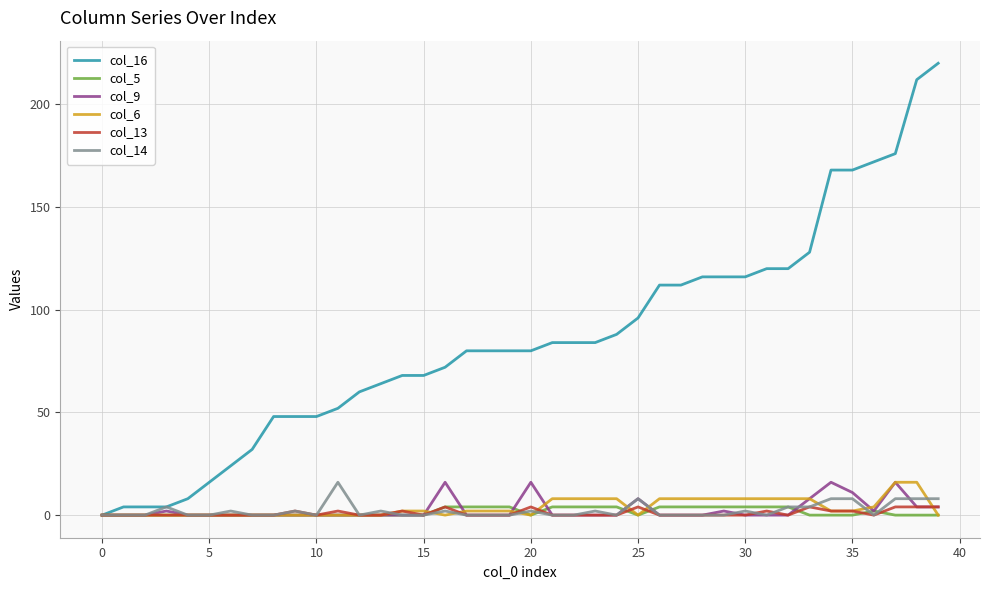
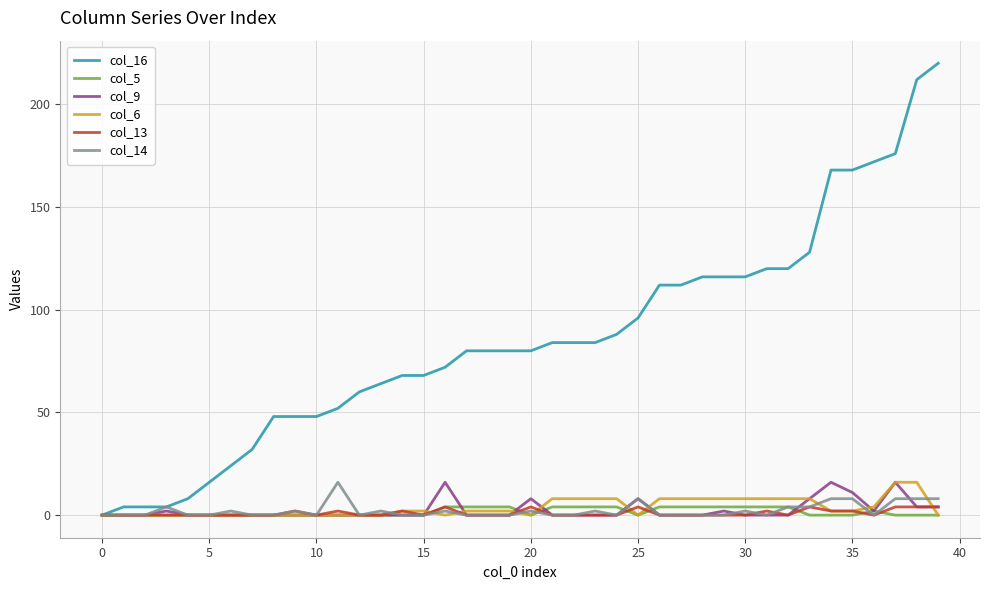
col_9, 20: 16 -> 8
